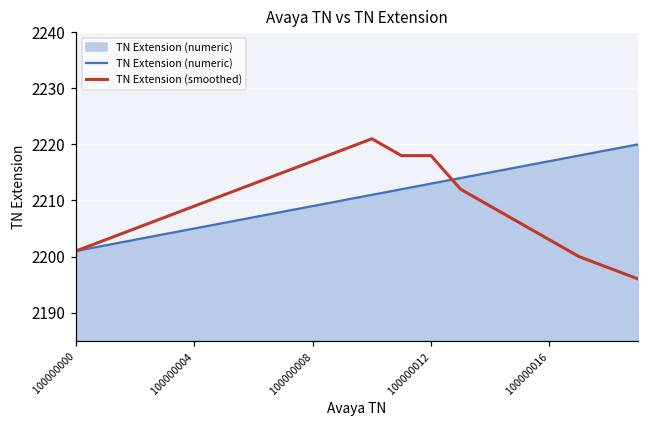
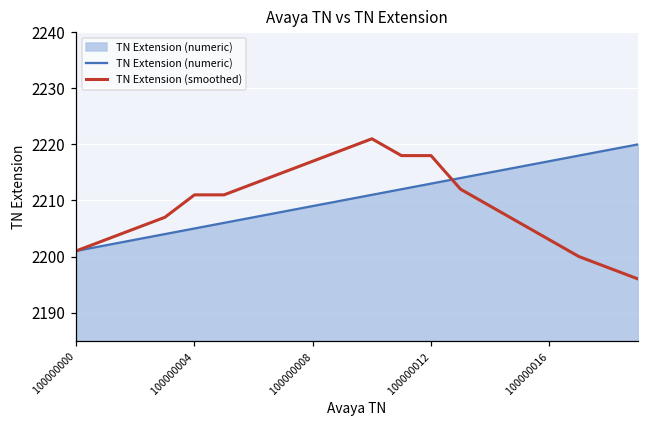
TN Extension (smoothed), 100000004: 2209 -> 2211
